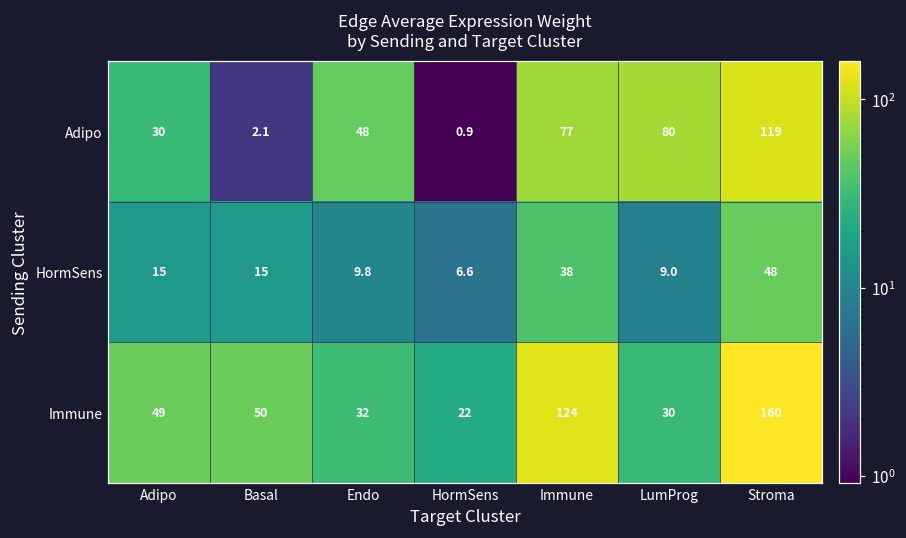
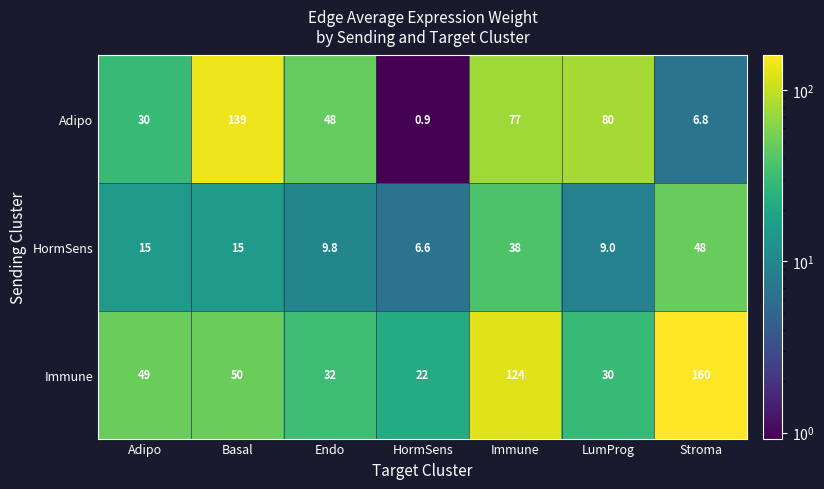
Adipo, Basal: 2.1 -> 139
Adipo, Stroma: 119 -> 6.8
